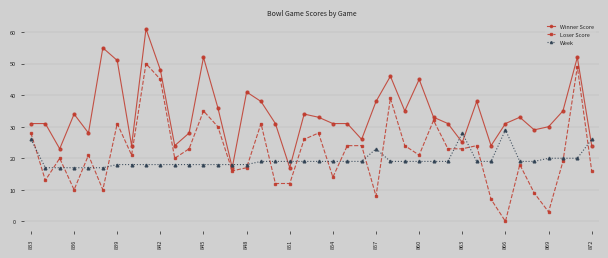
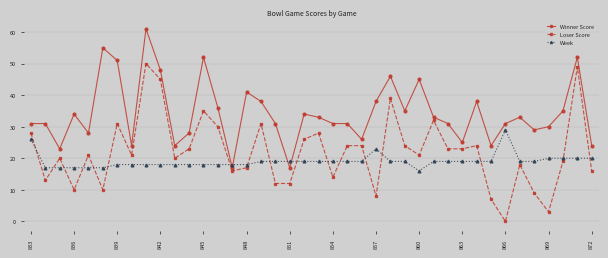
Week, 860: 19 -> 16
Week, 863: 28 -> 19
Week, 872: 26 -> 20
